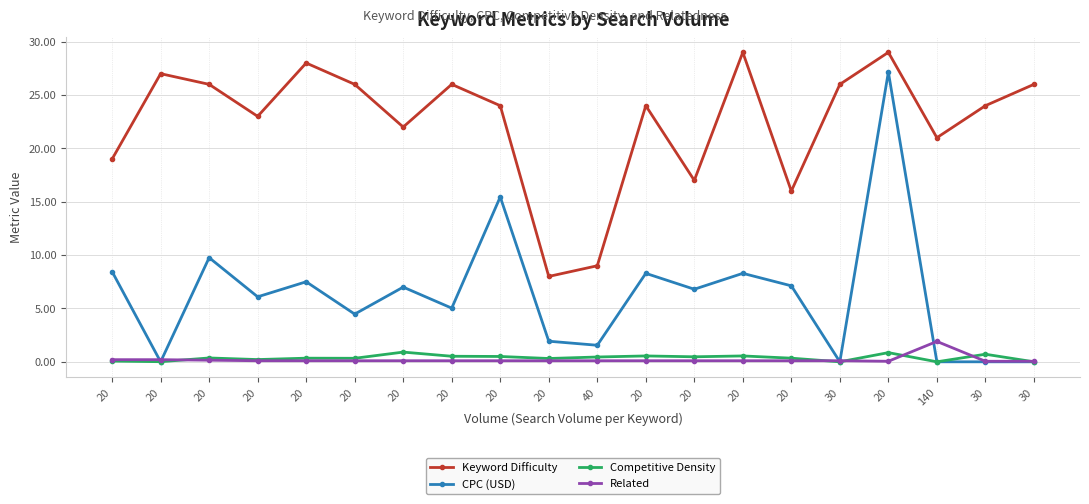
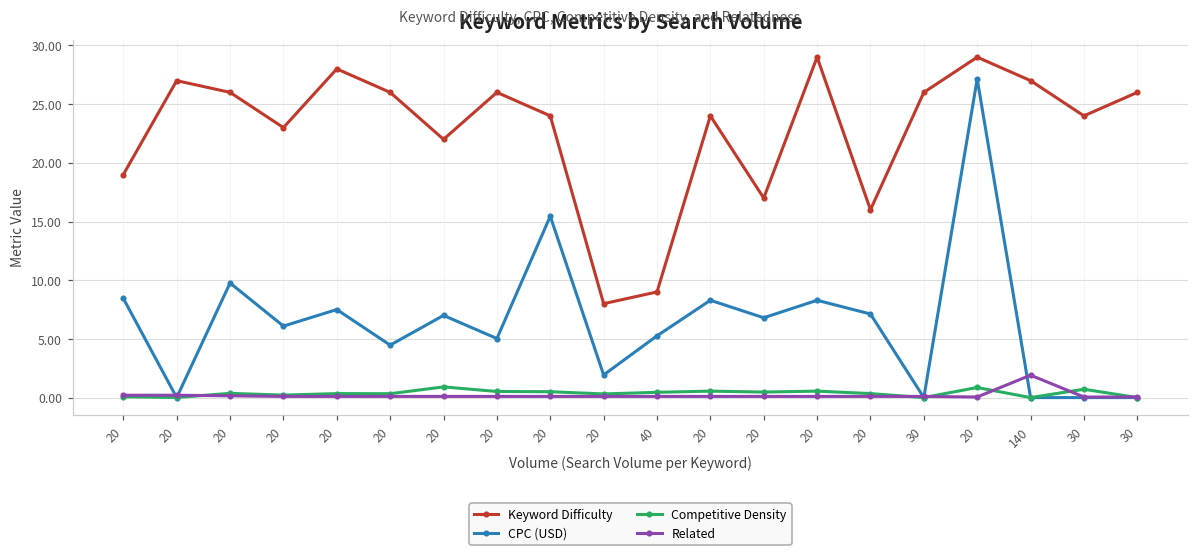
CPC (USD), 40: 1.6 -> 5.3
Keyword Difficulty, 140: 21 -> 27
